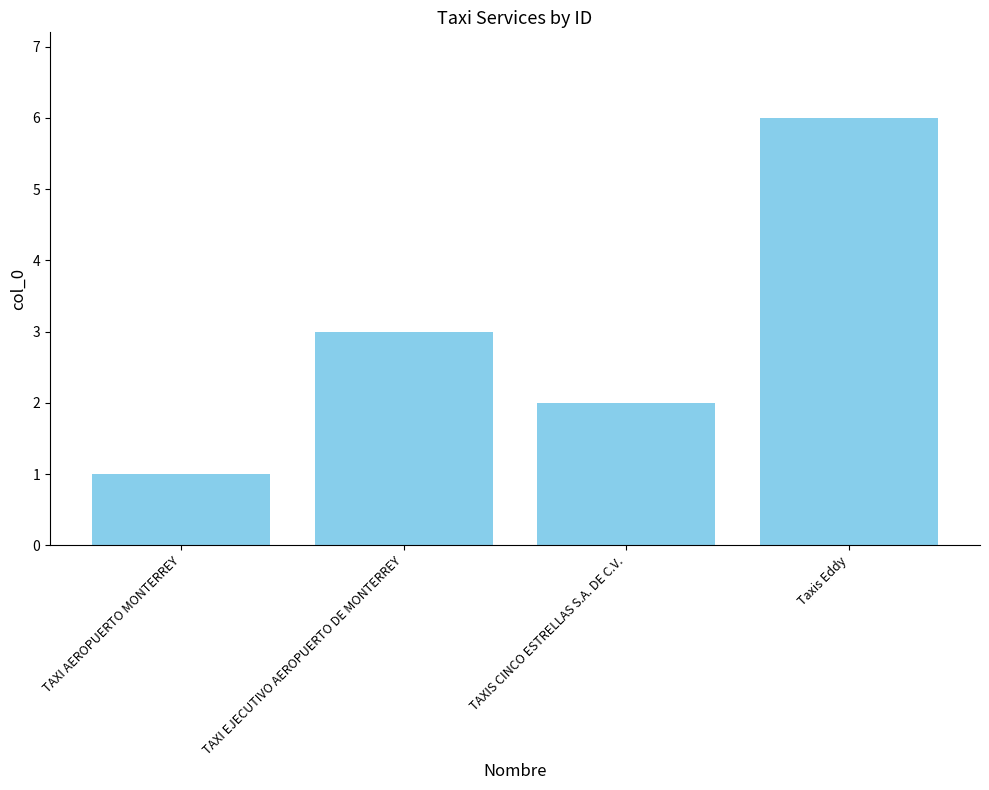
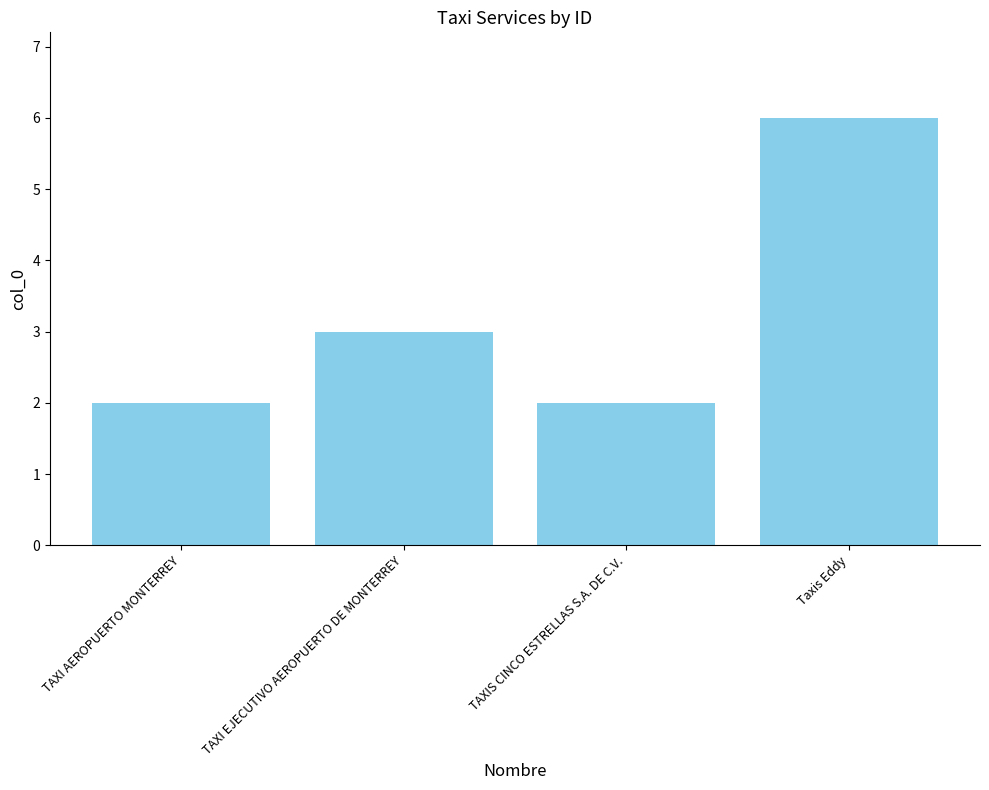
TAXI AEROPUERTO MONTERREY: 1 -> 2
